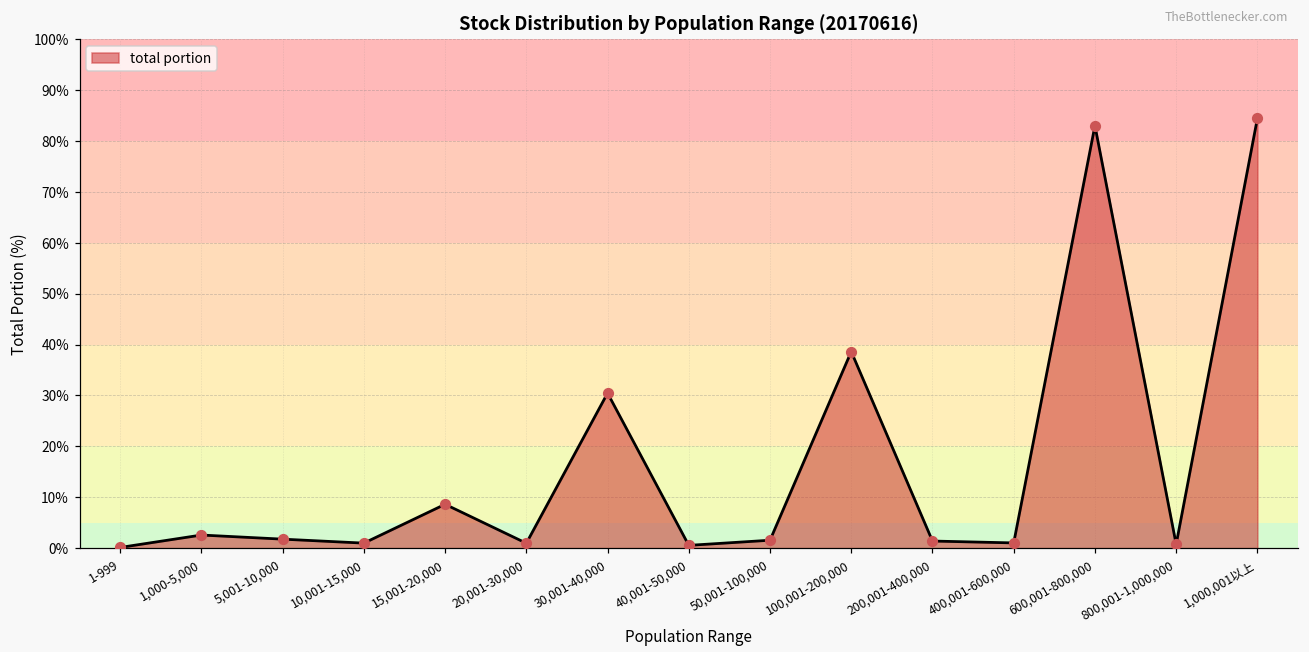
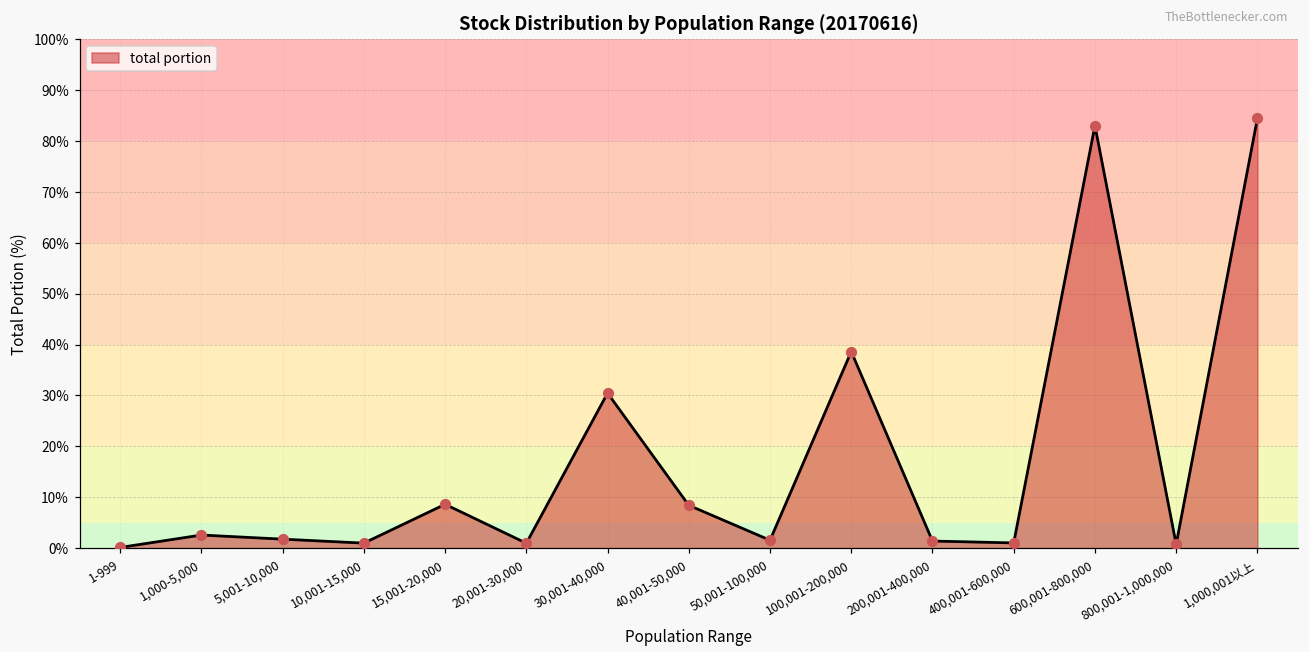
40,001-50,000: 1% -> 8%
